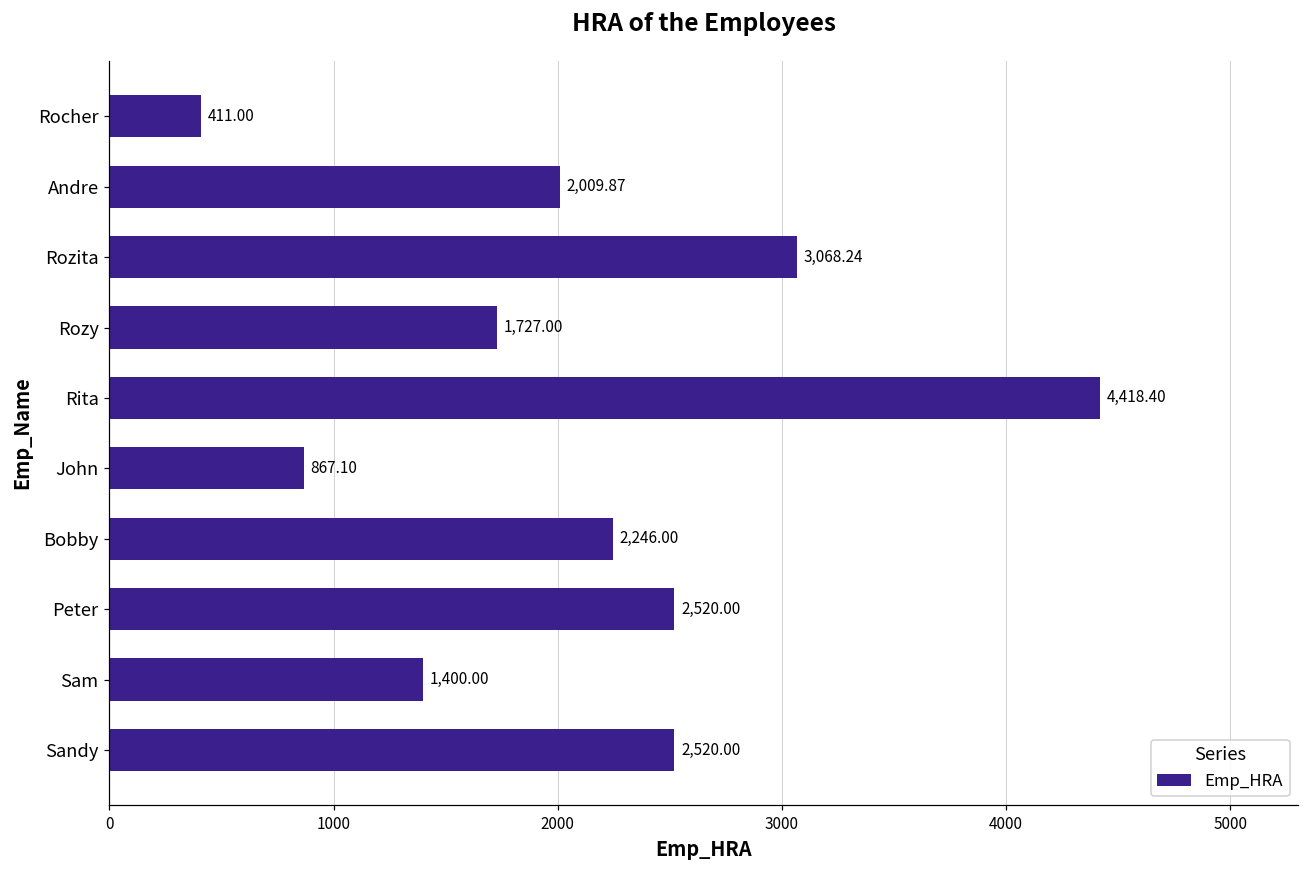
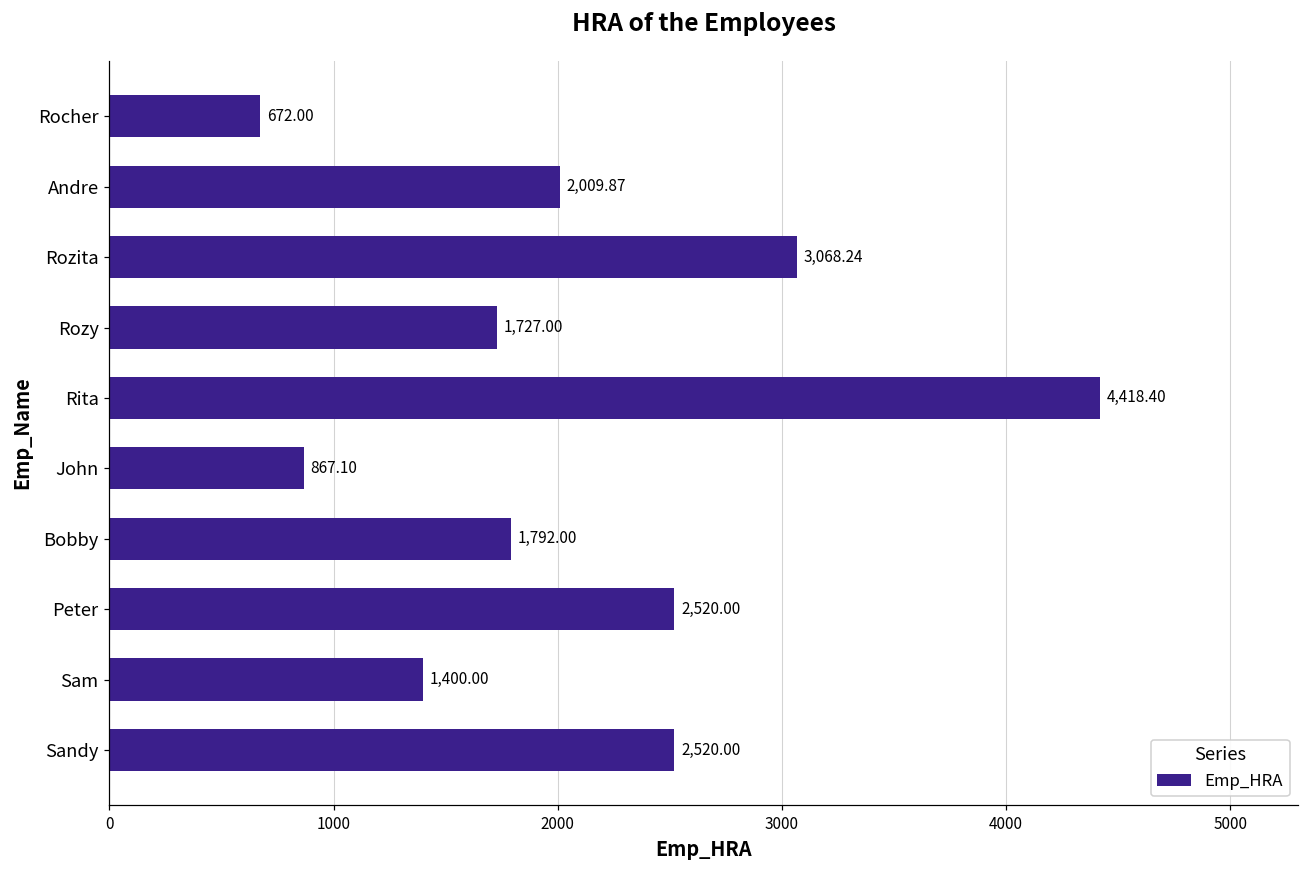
Rocher: 411.00 -> 672.00
Bobby: 2,246.00 -> 1,792.00
